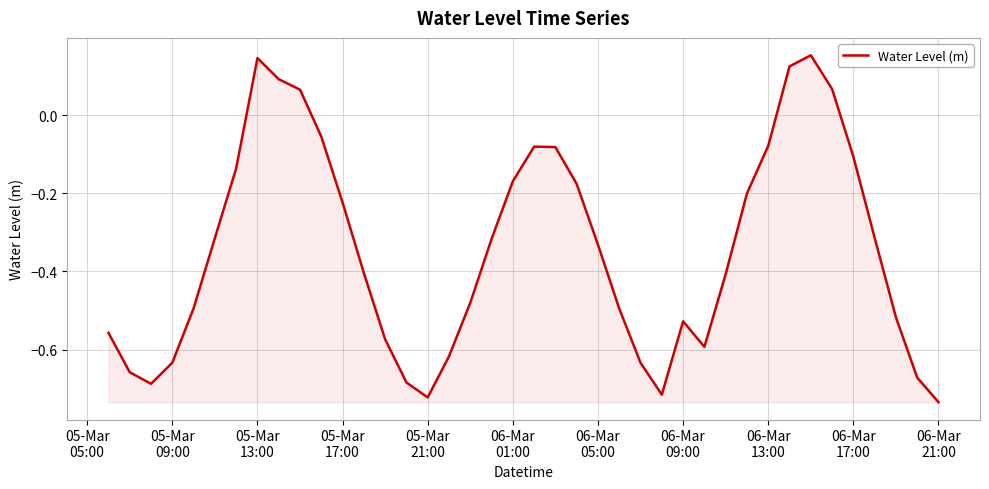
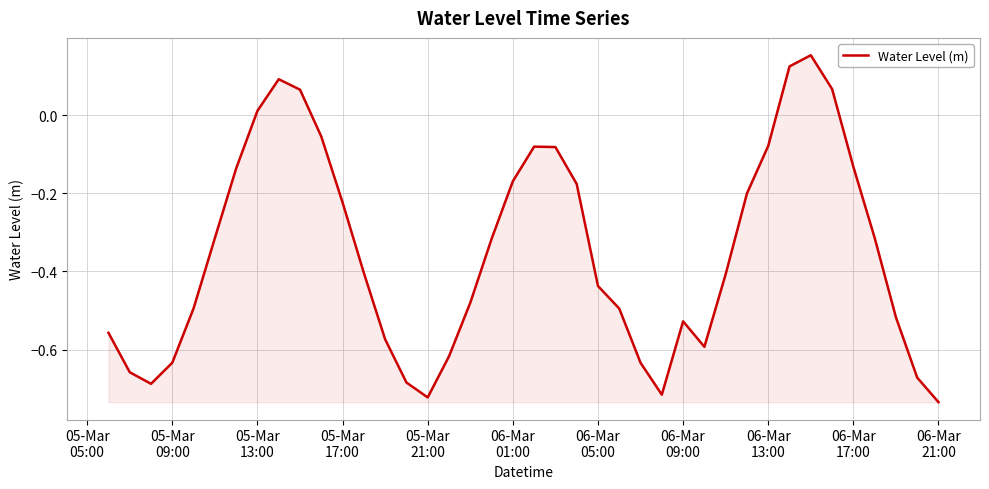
05-Mar 13:00: 0.15 -> 0.01
06-Mar 05:00: -0.33 -> -0.44
06-Mar 17:00: -0.11 -> -0.13
